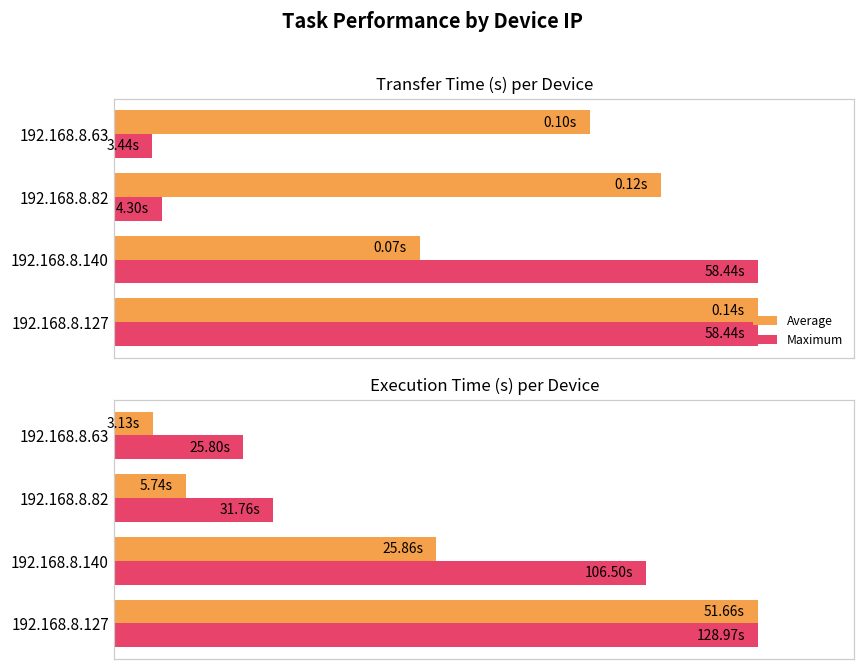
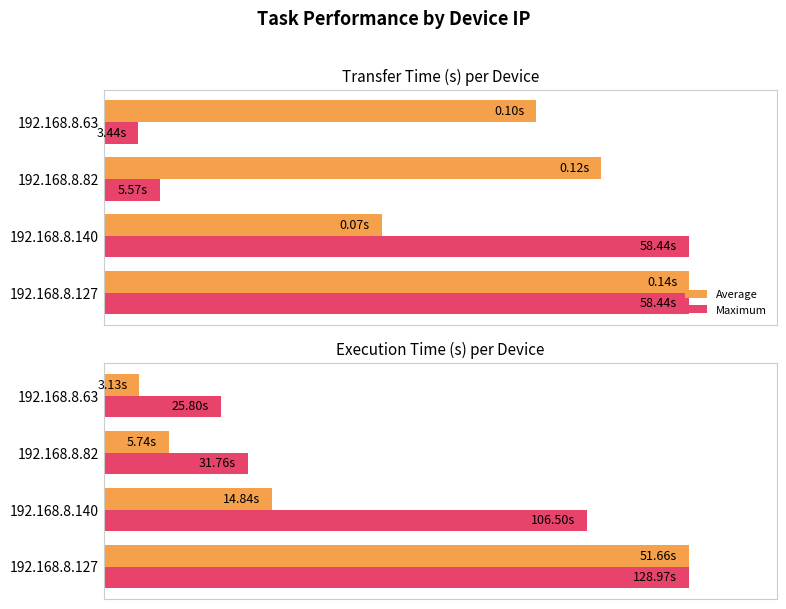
Transfer Time (s) per Device, Maximum, 192.168.8.82: 4.30s -> 5.57s
Execution Time (s) per Device, Average, 192.168.8.140: 25.86s -> 14.84s
